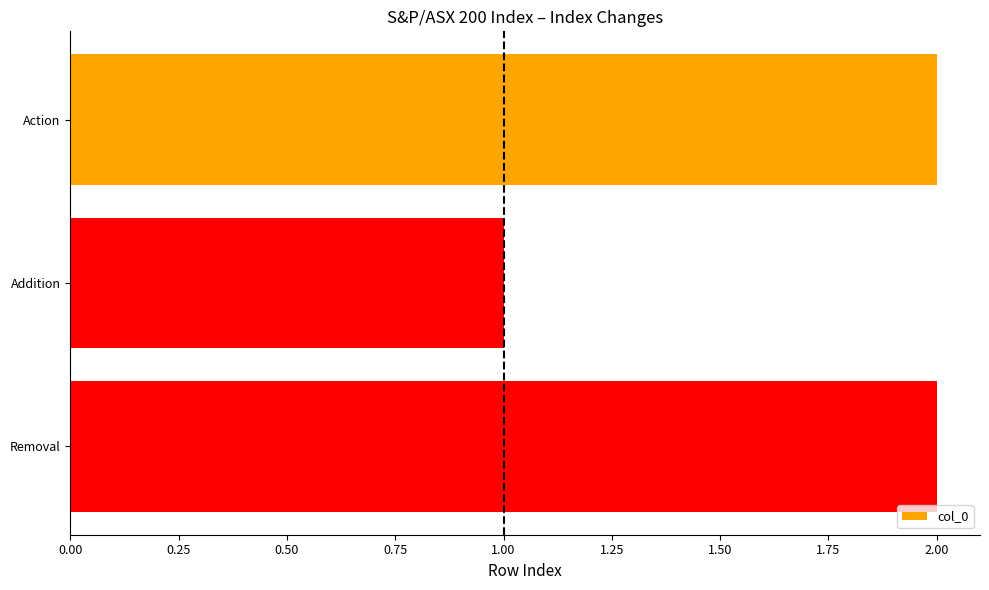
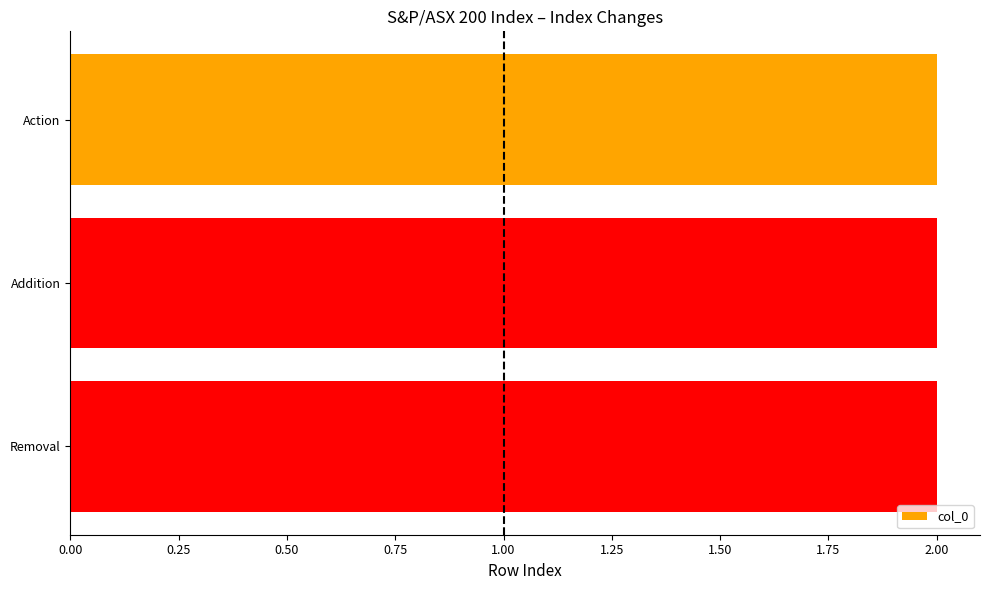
Addition: 1 -> 2
